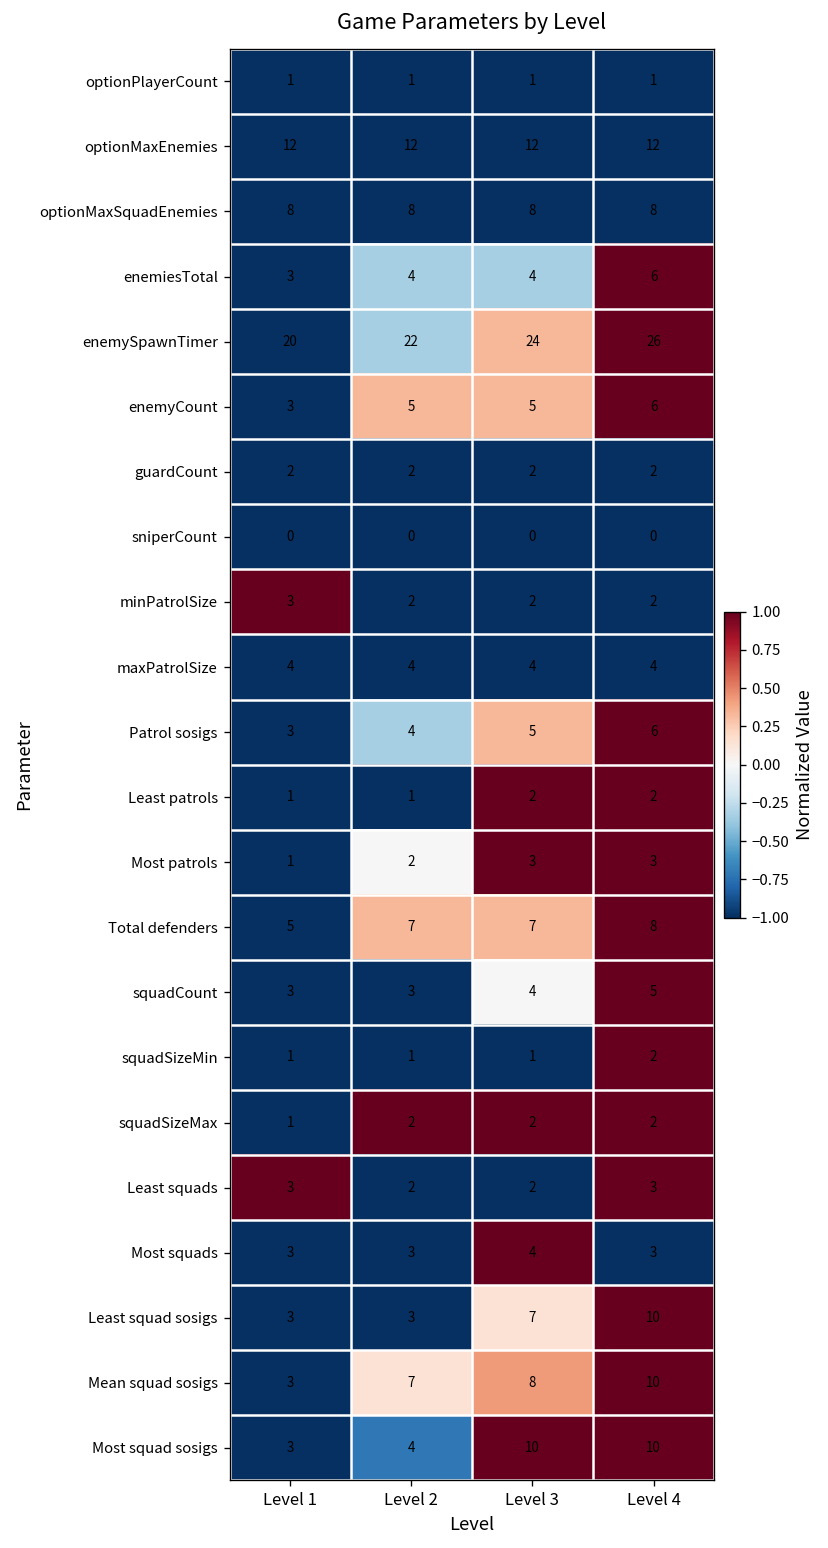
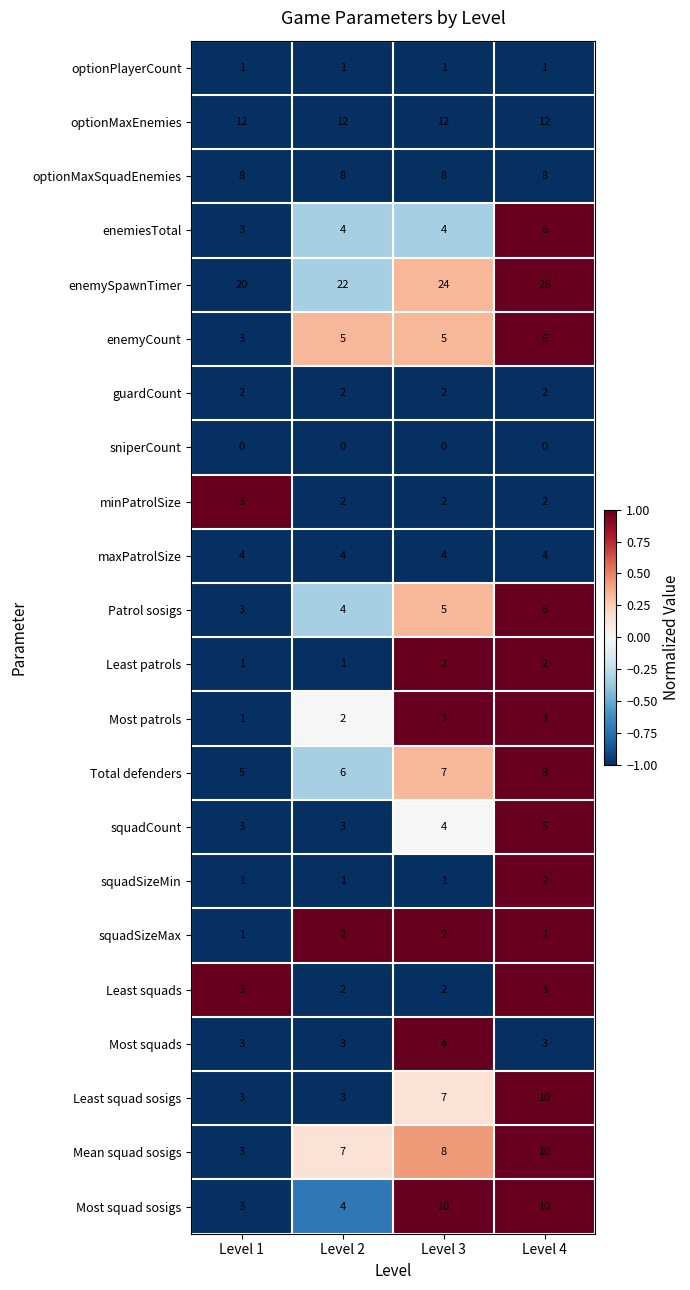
Total defenders, Level 2: 7 -> 6
